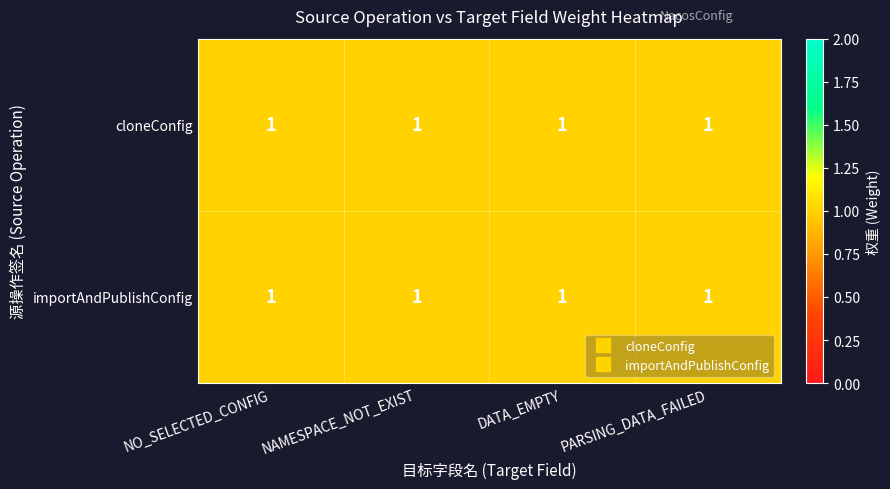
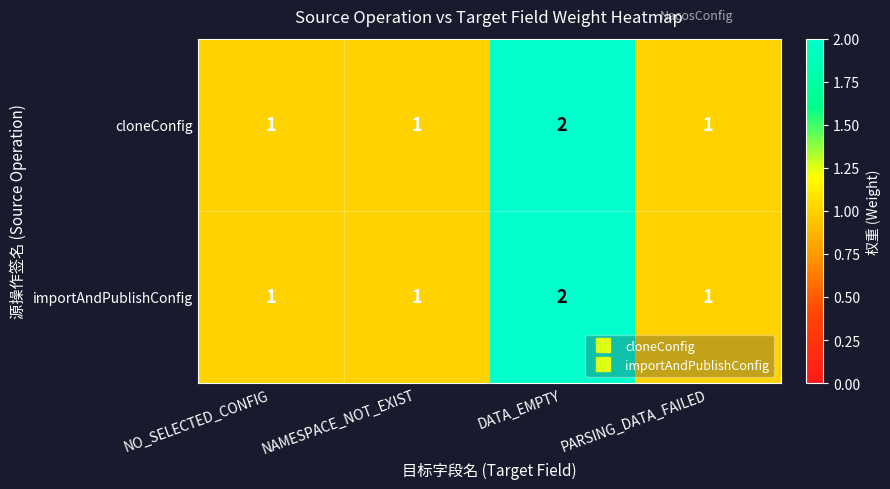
cloneConfig, DATA_EMPTY: 1 -> 2
importAndPublishConfig, DATA_EMPTY: 1 -> 2
